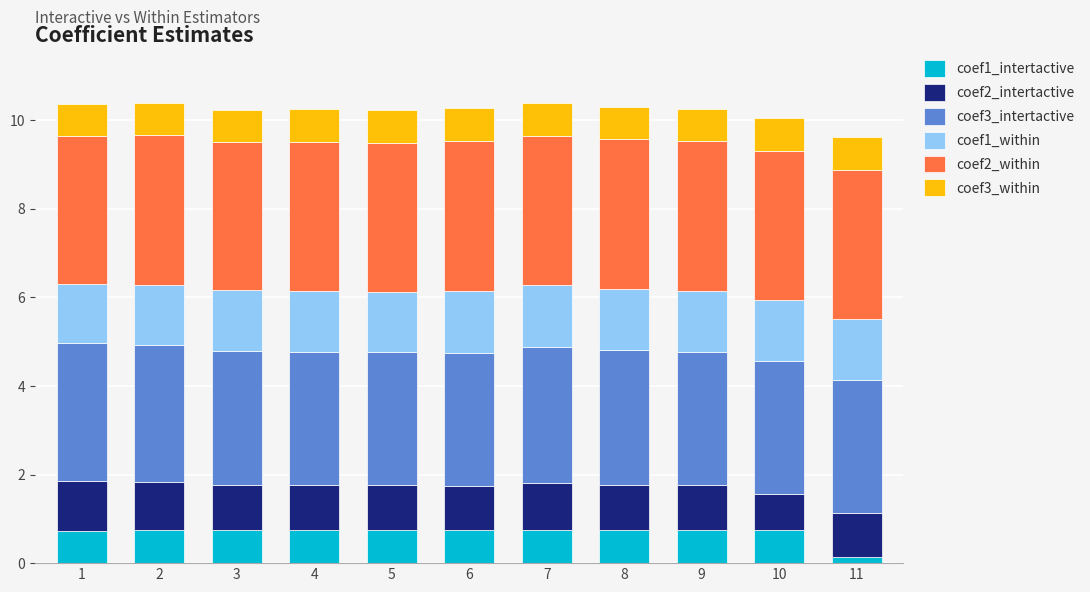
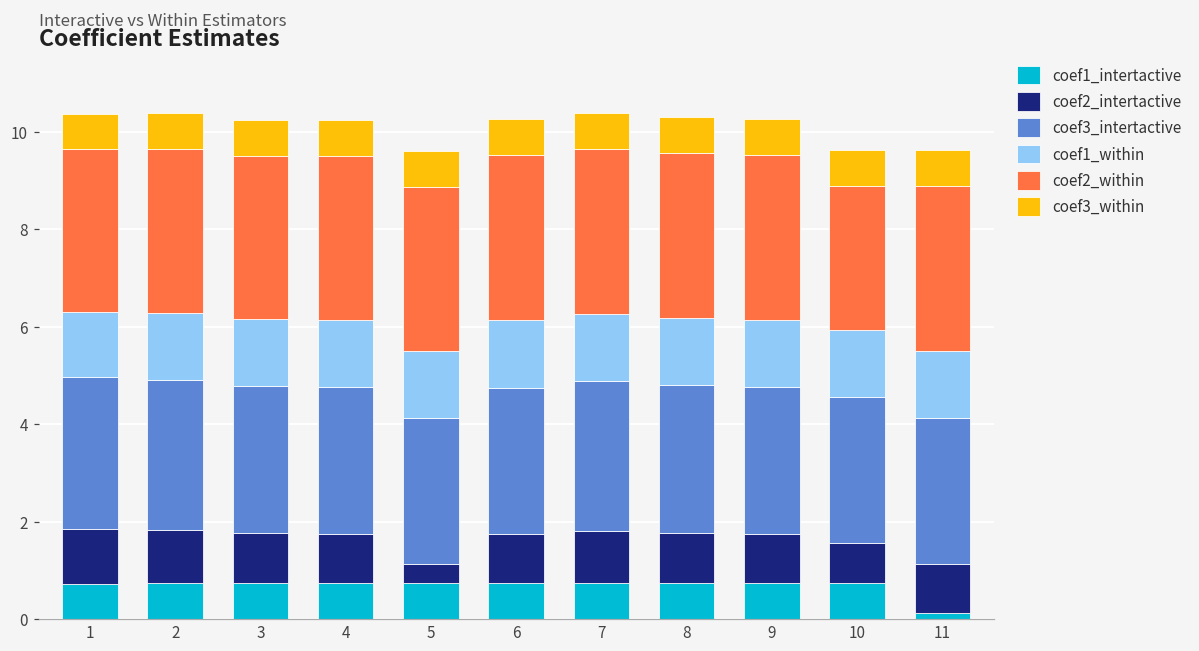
coef2_intertactive, 5: 1.0 -> 0.4
coef2_within, 10: 3.4 -> 3.0
